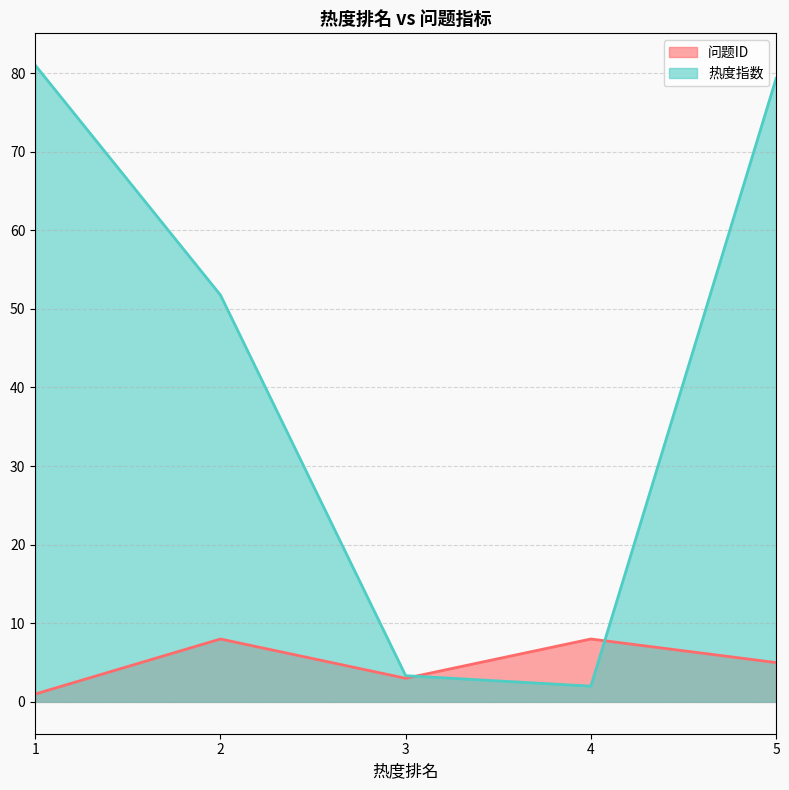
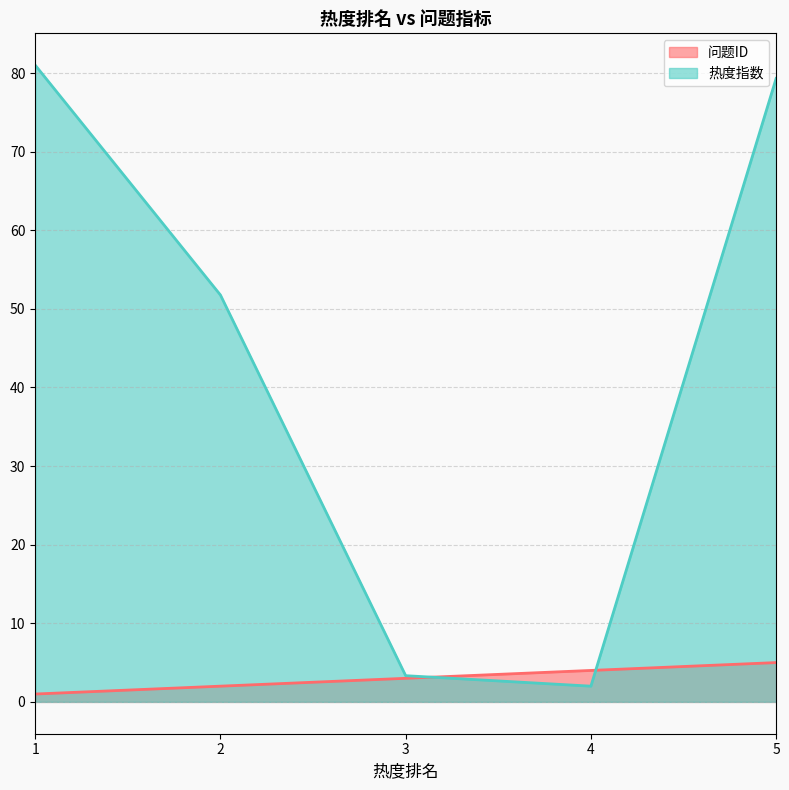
问题ID, 2: 8 -> 2
问题ID, 4: 8 -> 4
